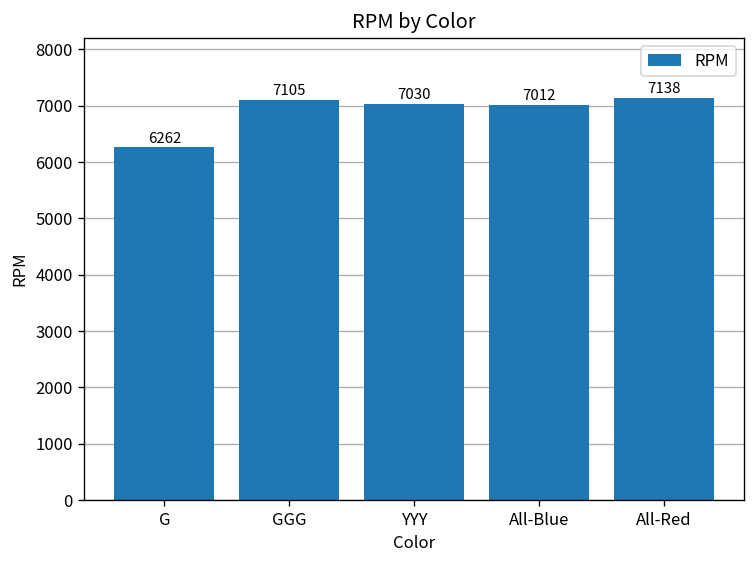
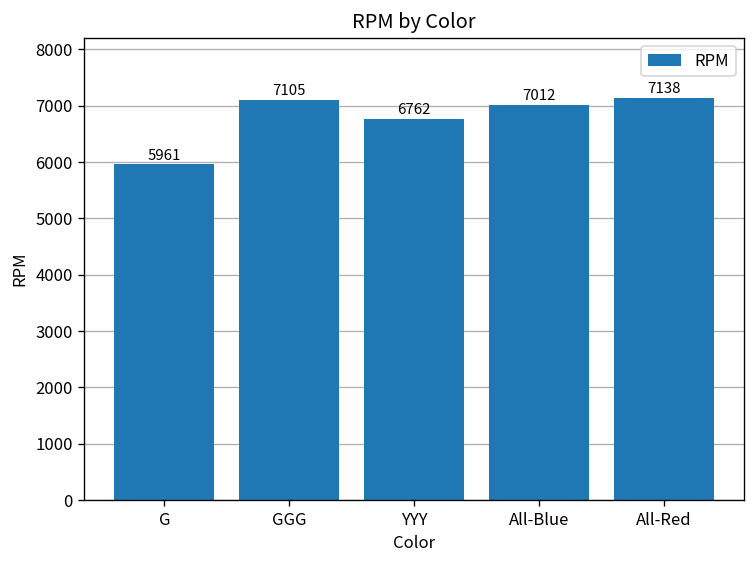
G: 6262 -> 5961
YYY: 7030 -> 6762
